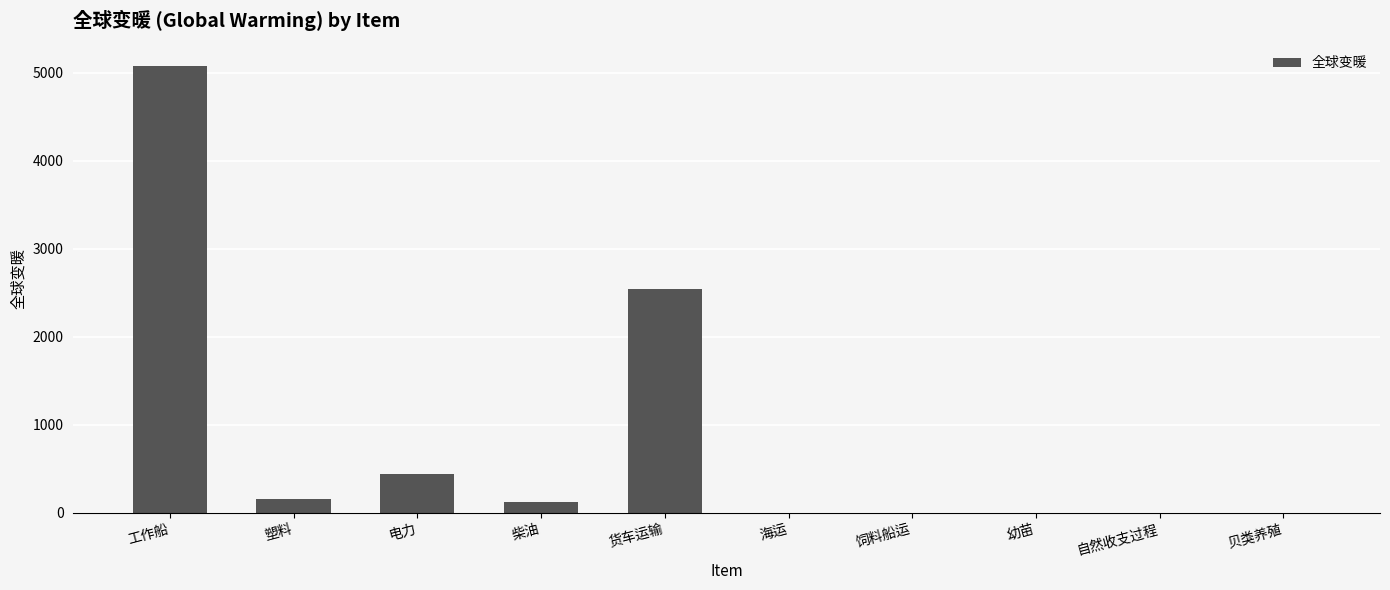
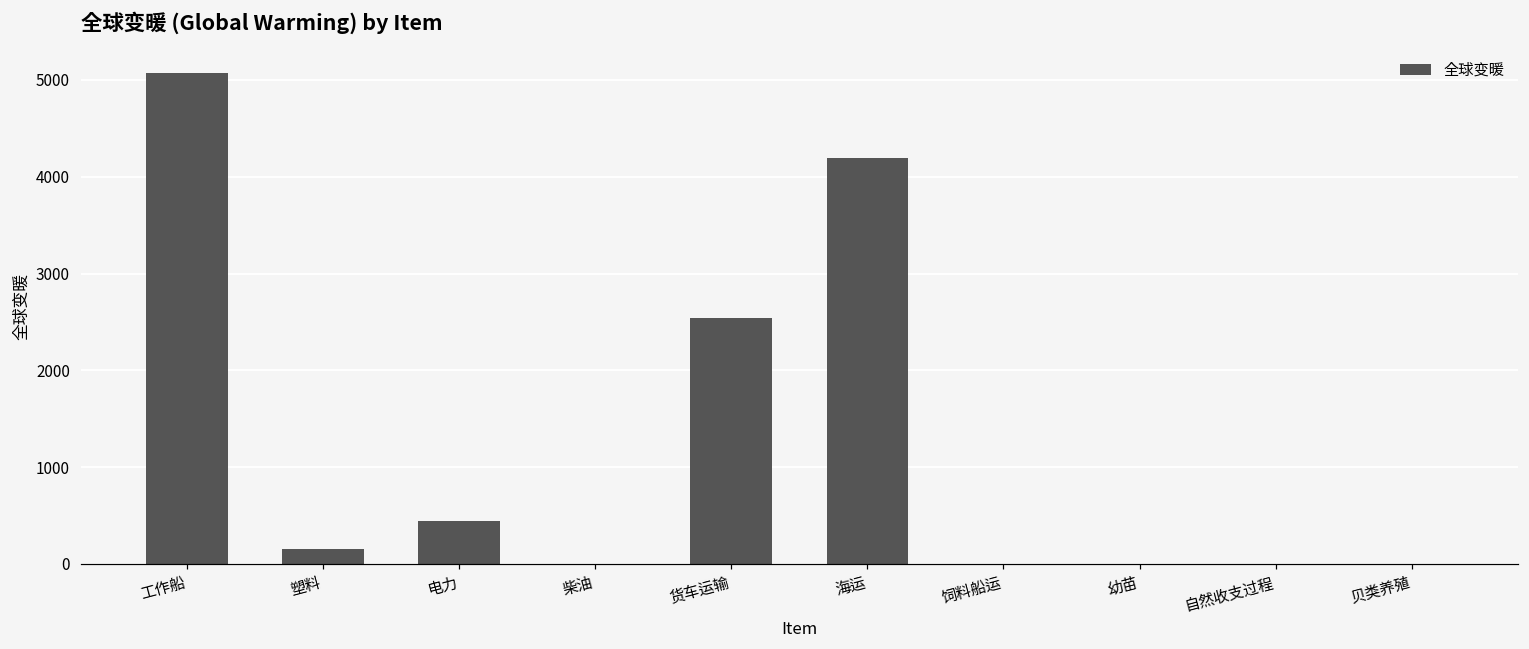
柴油: 100 -> 0
海运: 0 -> 4200
